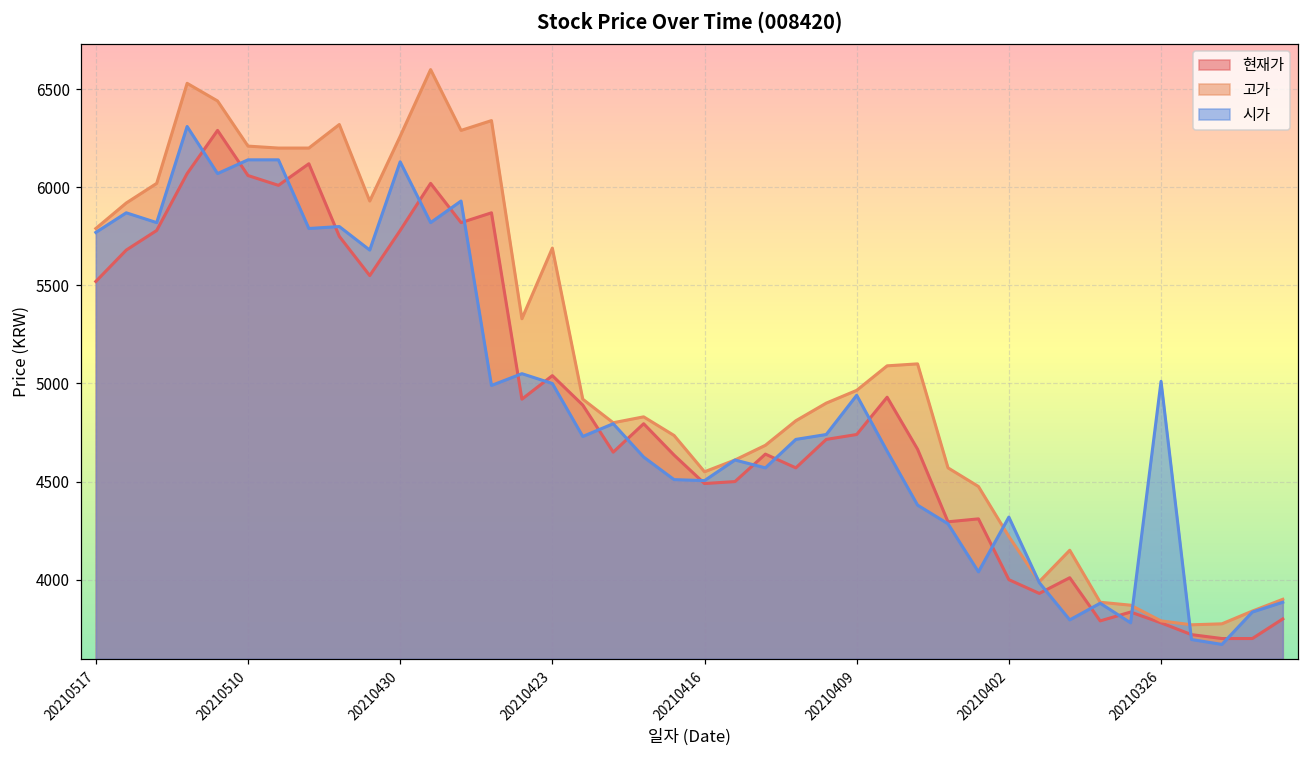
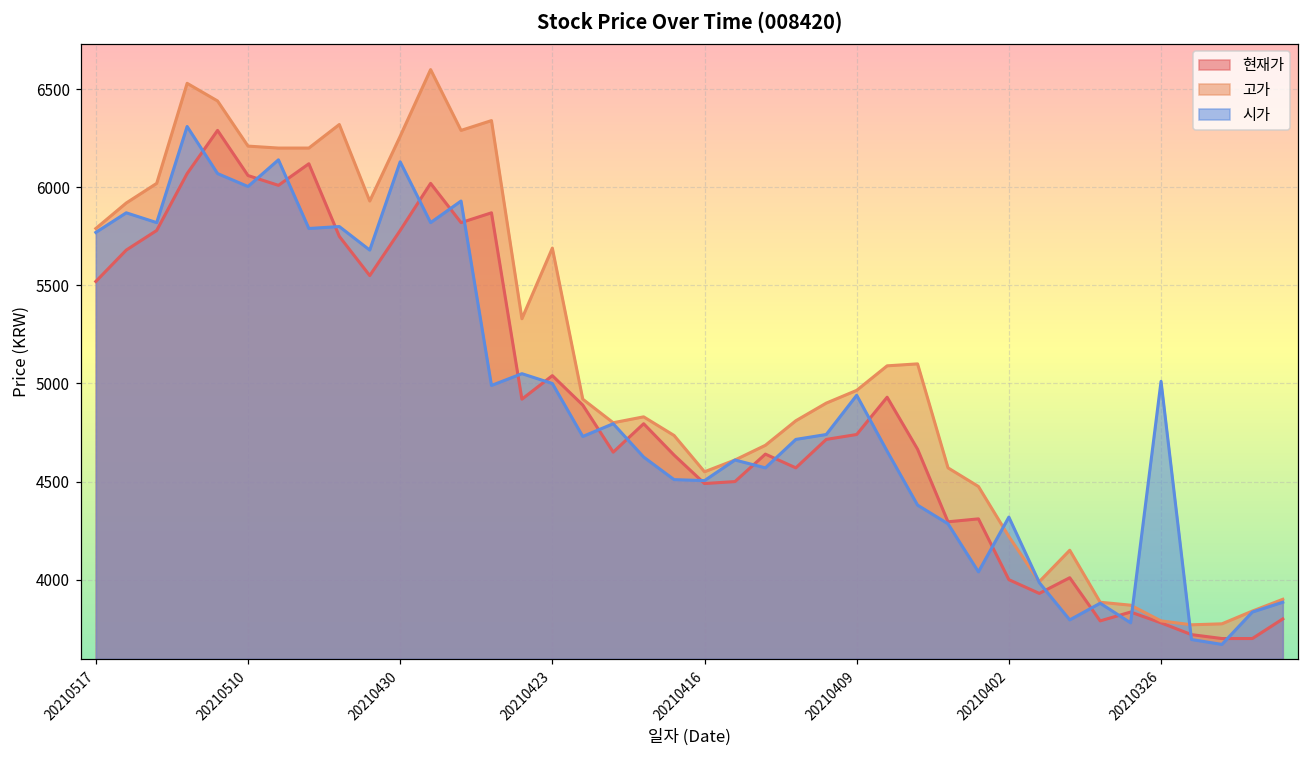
시가, 20210510: 6140 -> 6000
